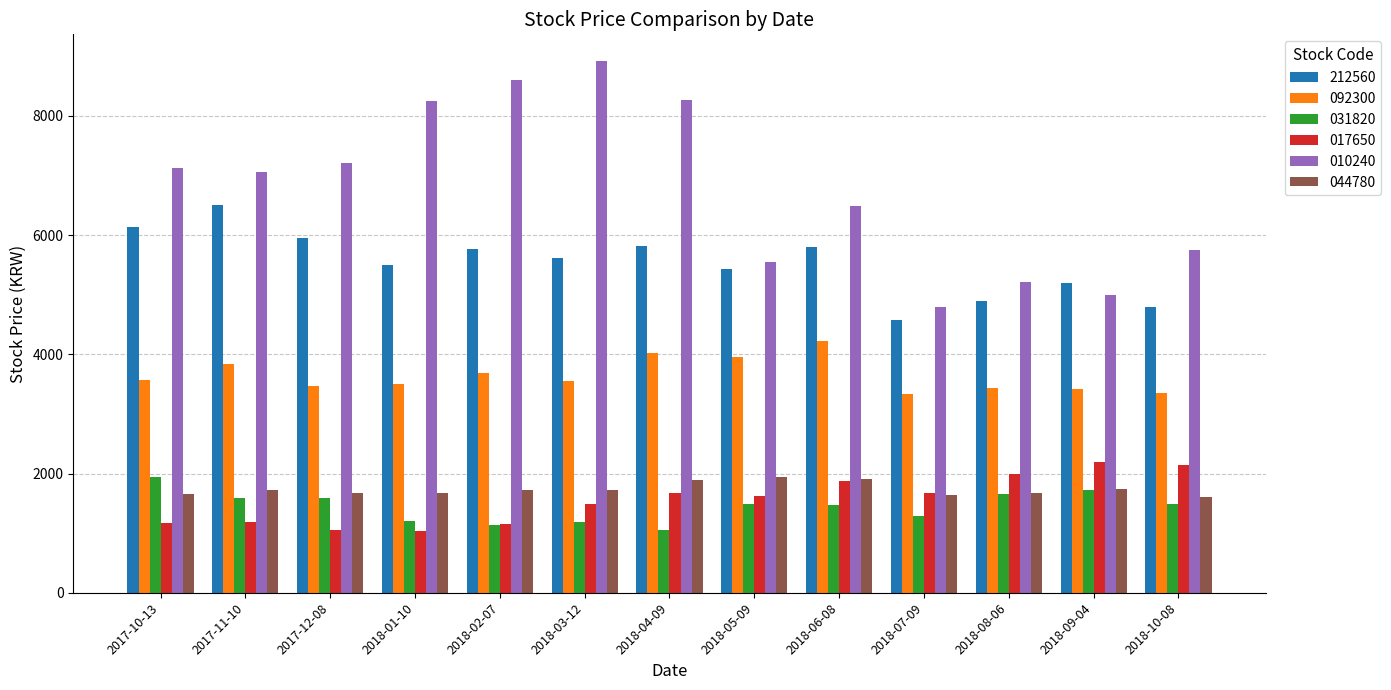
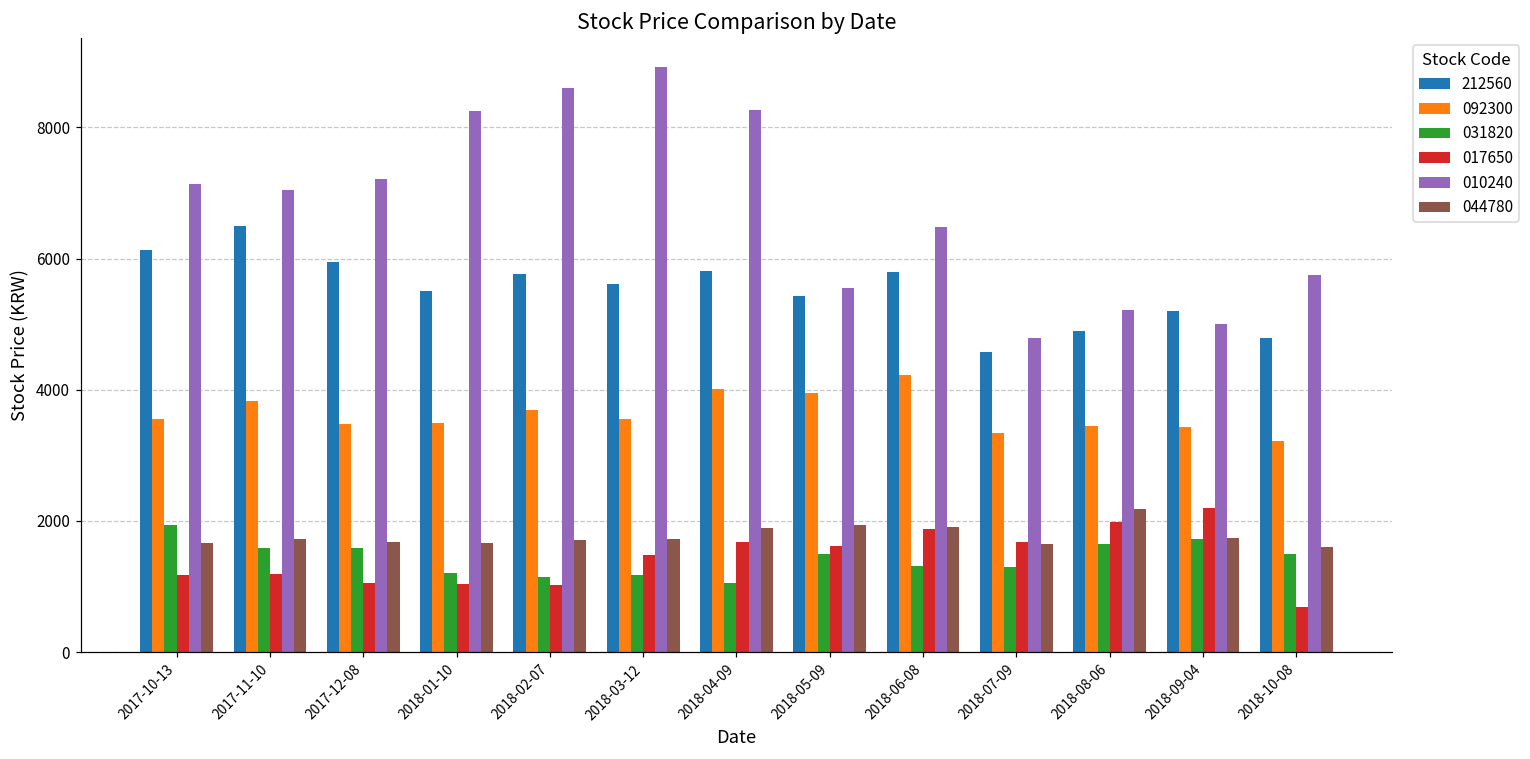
017650, 2018-02-07: 1200 -> 1000
031820, 2018-06-08: 1500 -> 1300
044780, 2018-08-06: 1700 -> 2200
092300, 2018-10-08: 3400 -> 3200
017650, 2018-10-08: 2200 -> 700
